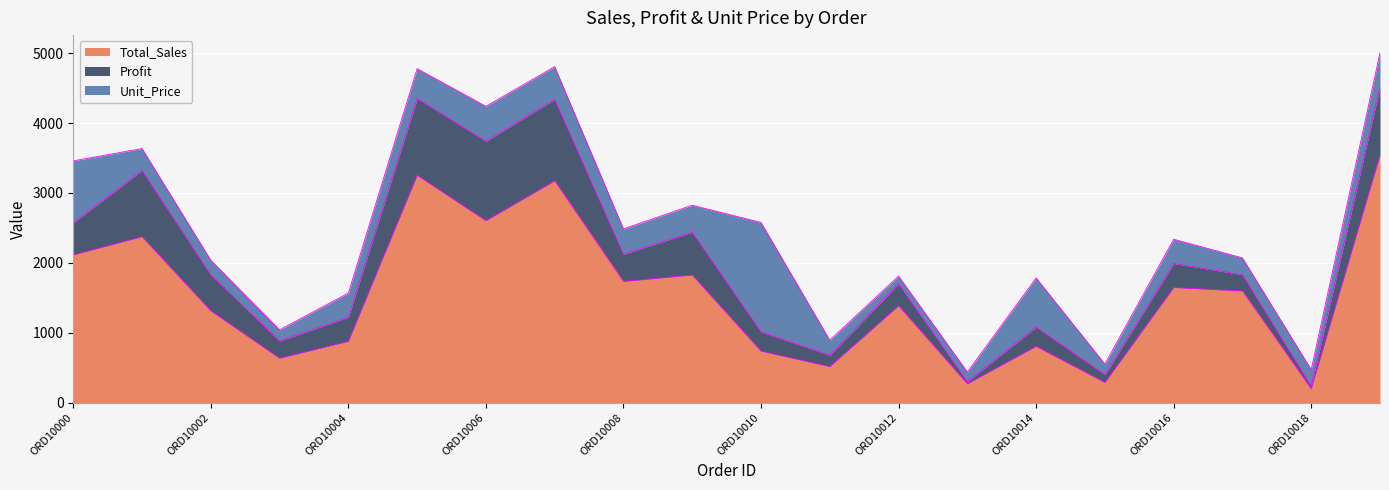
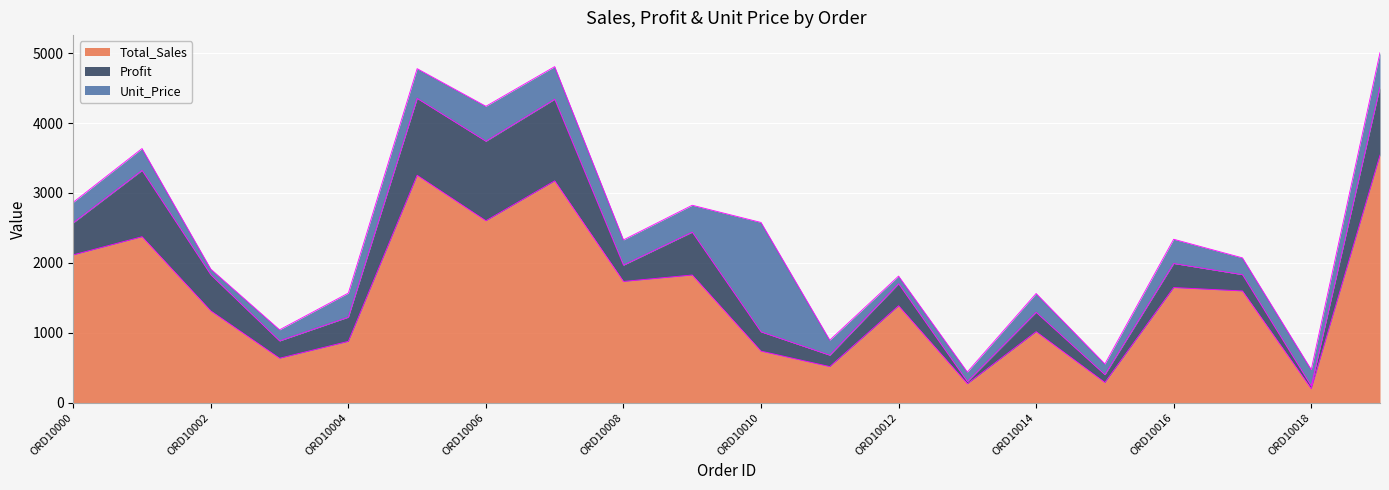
Unit_Price, ORD10000: 900 -> 300
Unit_Price, ORD10002: 200 -> 100
Profit, ORD10008: 400 -> 200
Total_Sales, ORD10014: 800 -> 1000
Unit_Price, ORD10014: 700 -> 300
